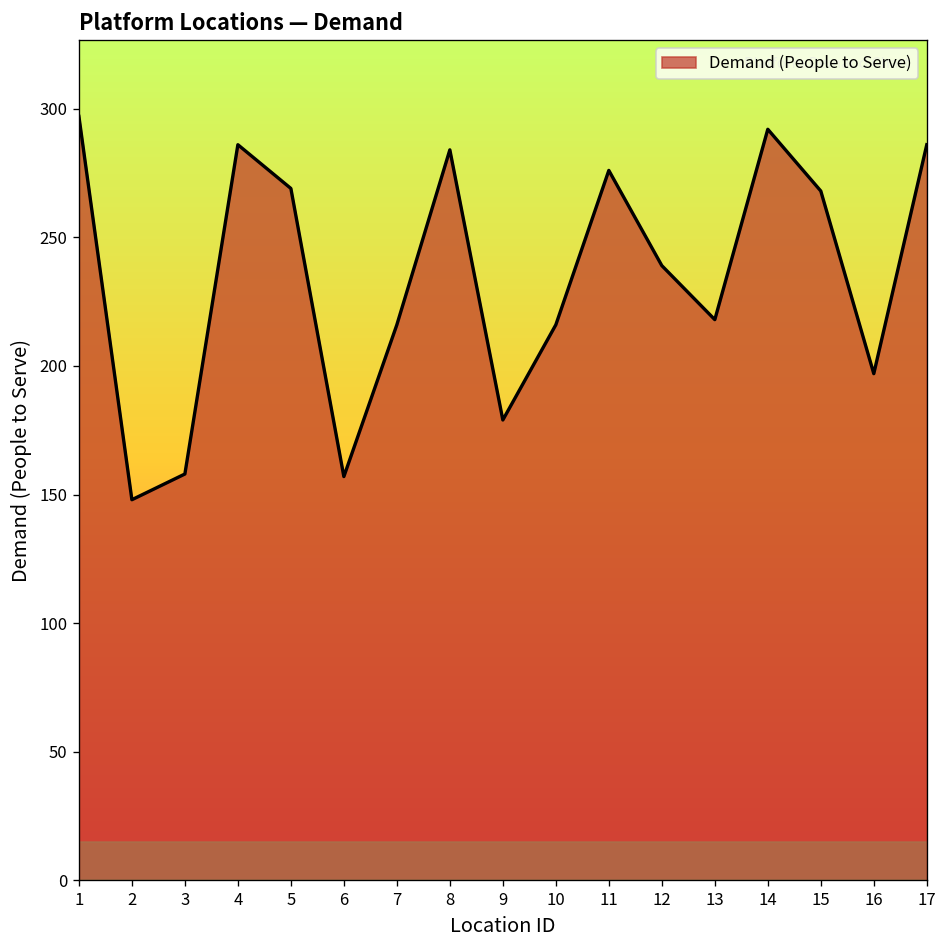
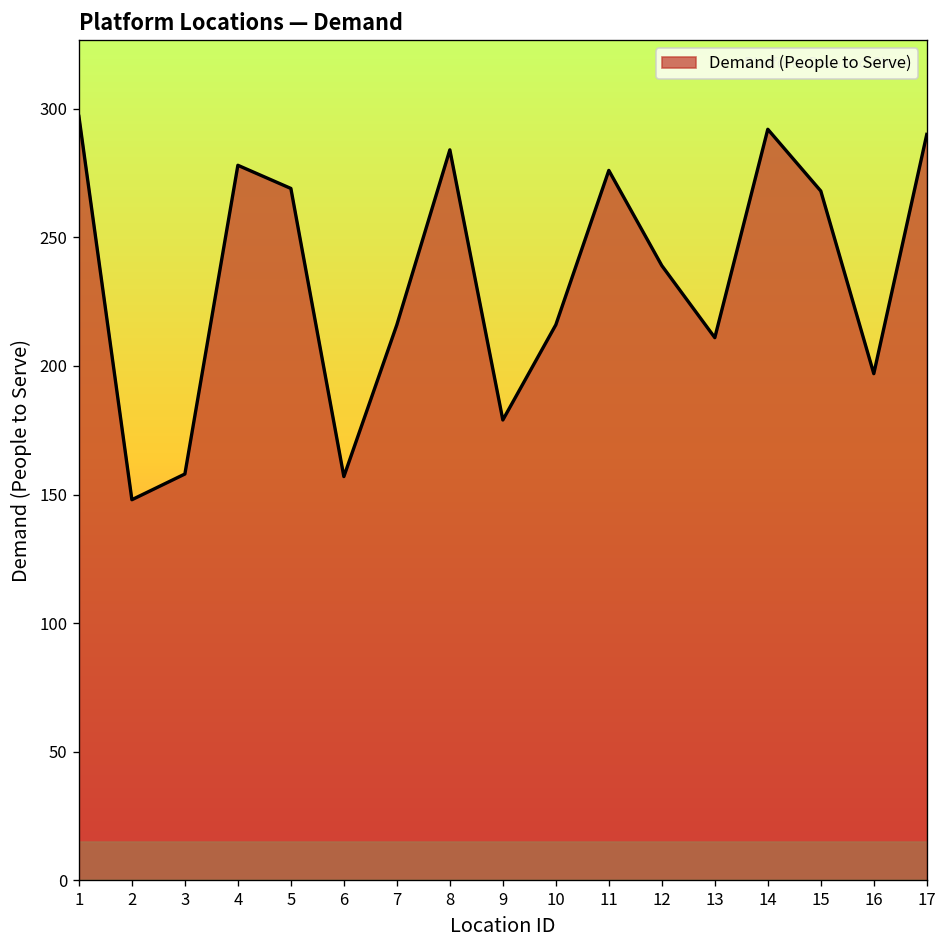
4: 286 -> 278
13: 218 -> 211
17: 286 -> 290
